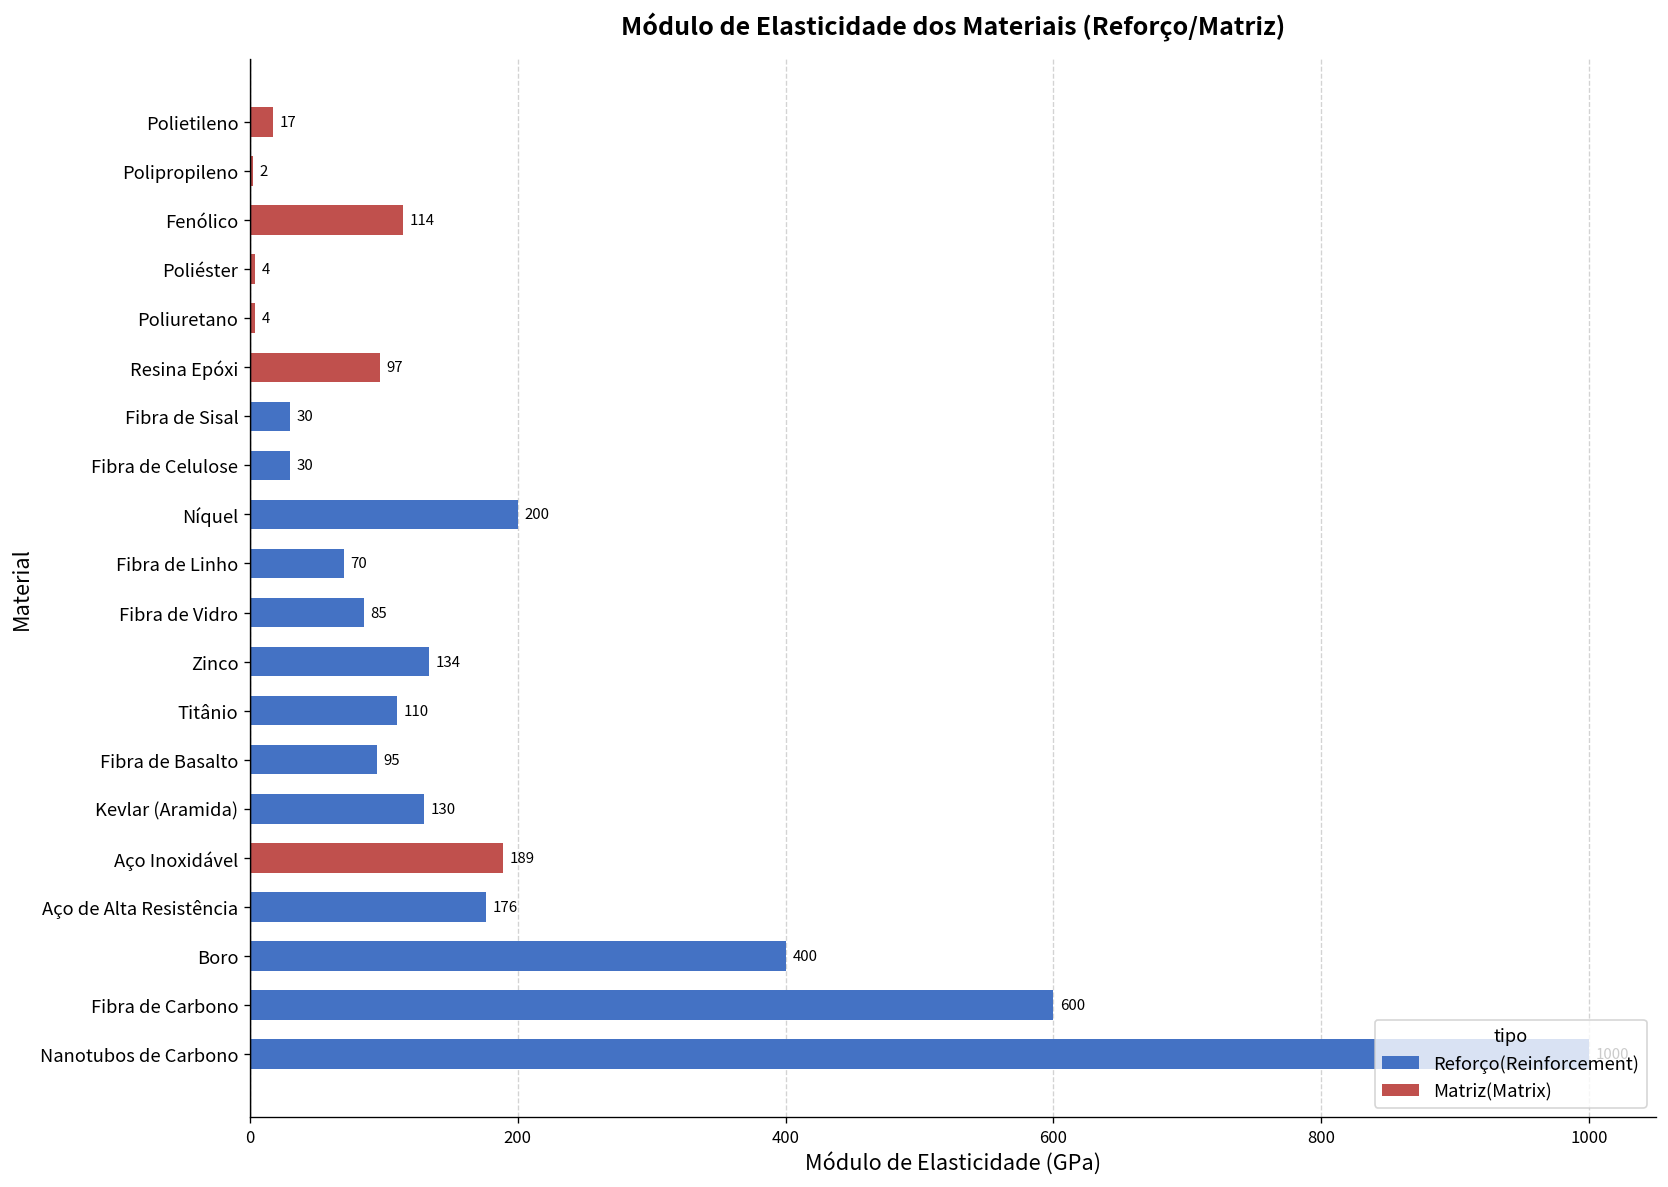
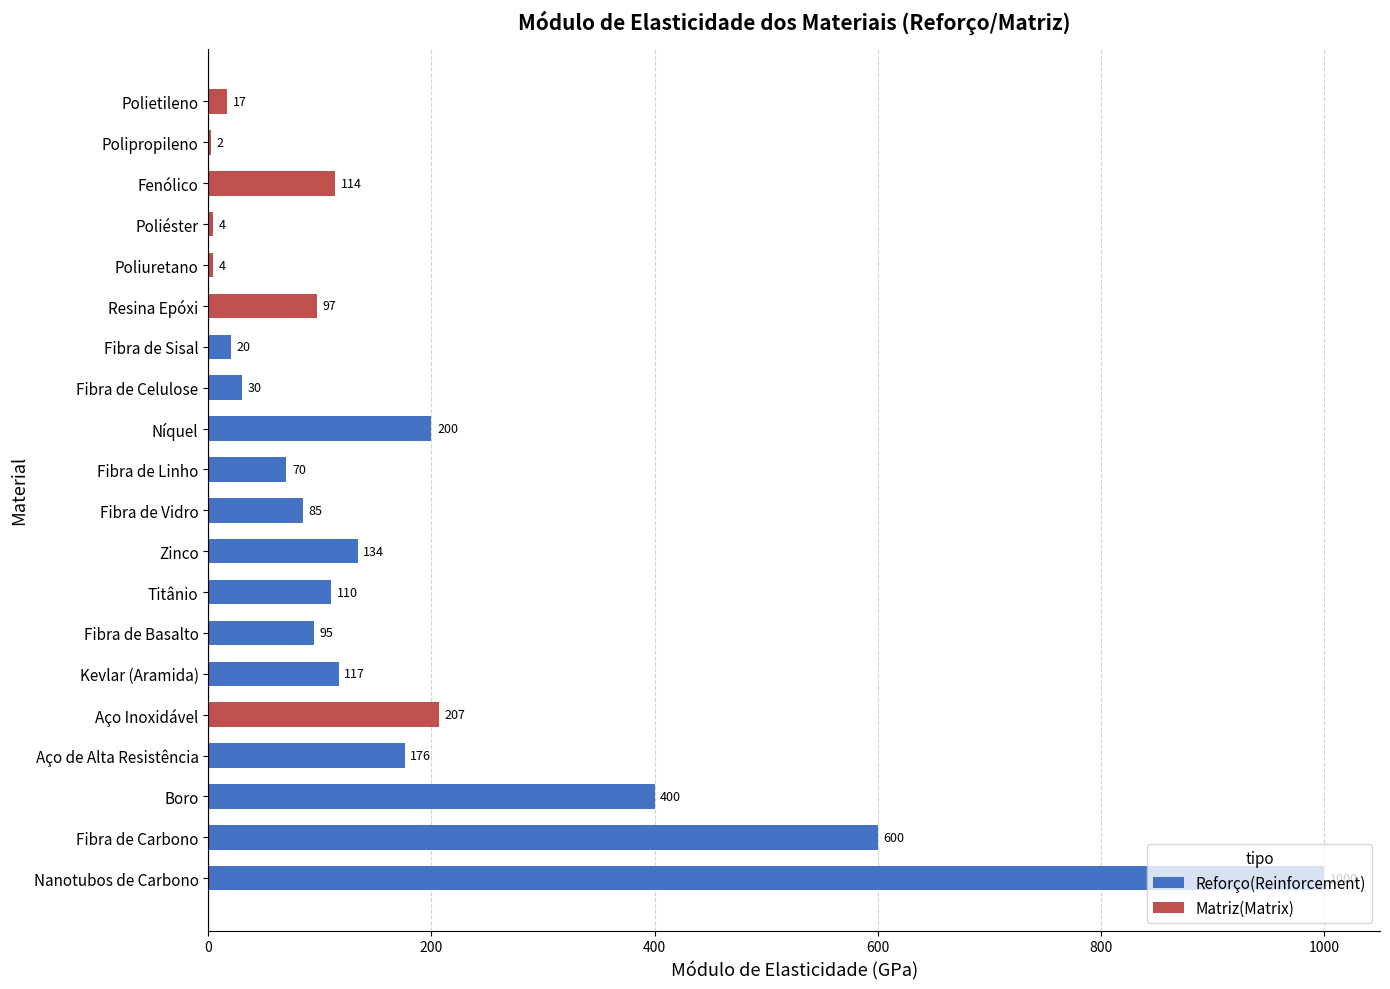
Reforço(Reinforcement), Fibra de Sisal: 30 -> 20
Reforço(Reinforcement), Kevlar (Aramida): 130 -> 117
Matriz(Matrix), Aço Inoxidável: 189 -> 207
